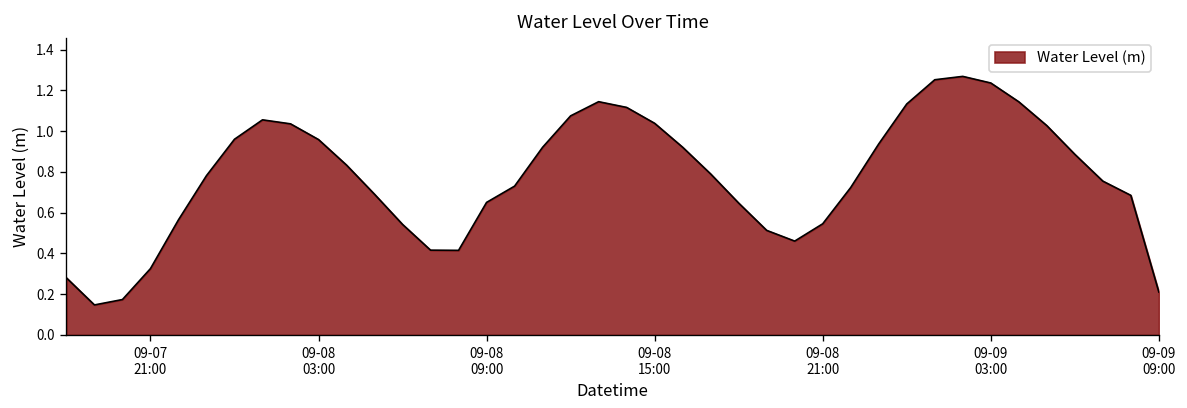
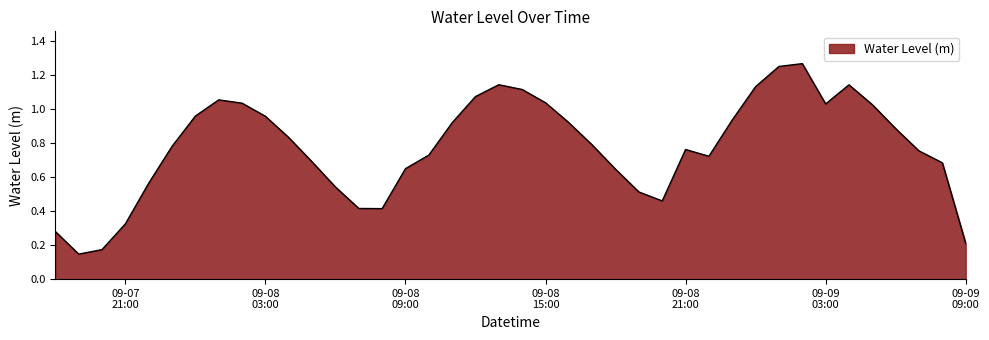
09-08 21:00: 0.55 -> 0.76
09-09 03:00: 1.24 -> 1.03
